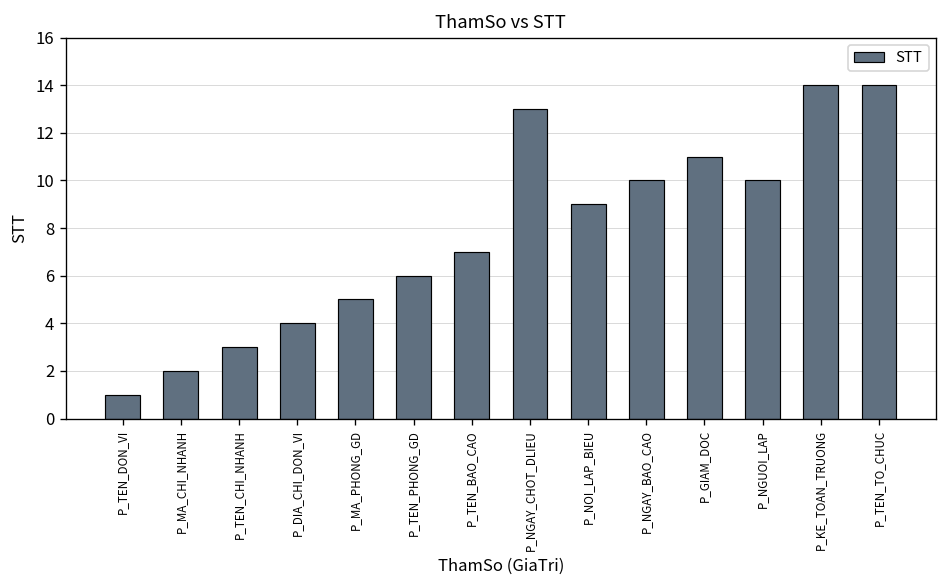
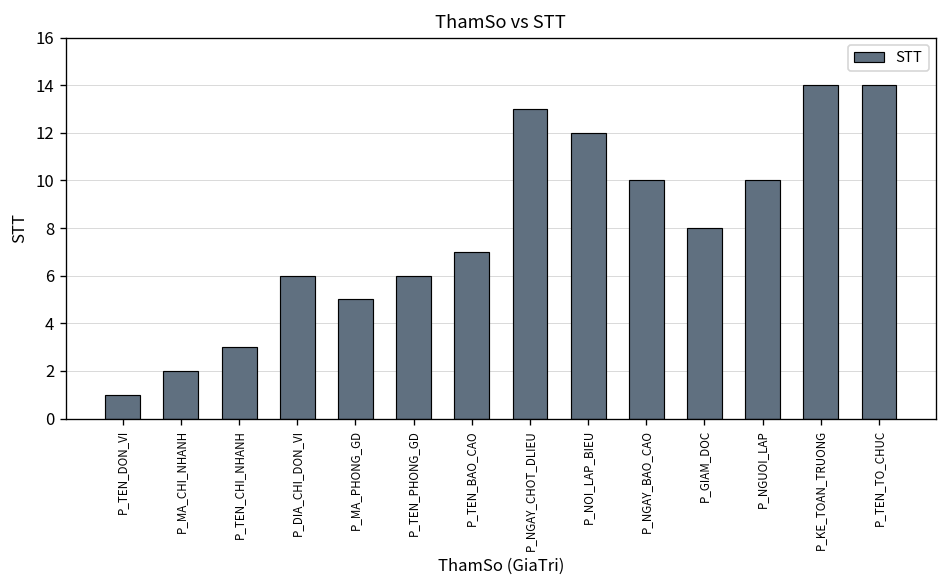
P_DIA_CHI_DON_VI: 4 -> 6
P_NOI_LAP_BIEU: 9 -> 12
P_GIAM_DOC: 11 -> 8
